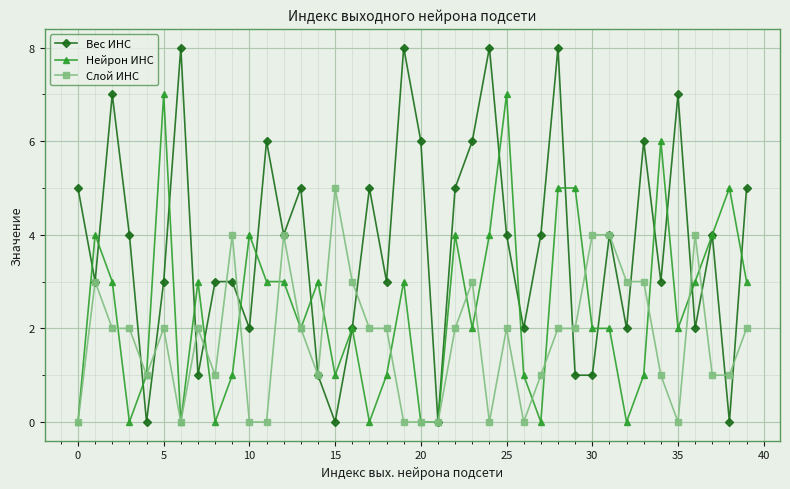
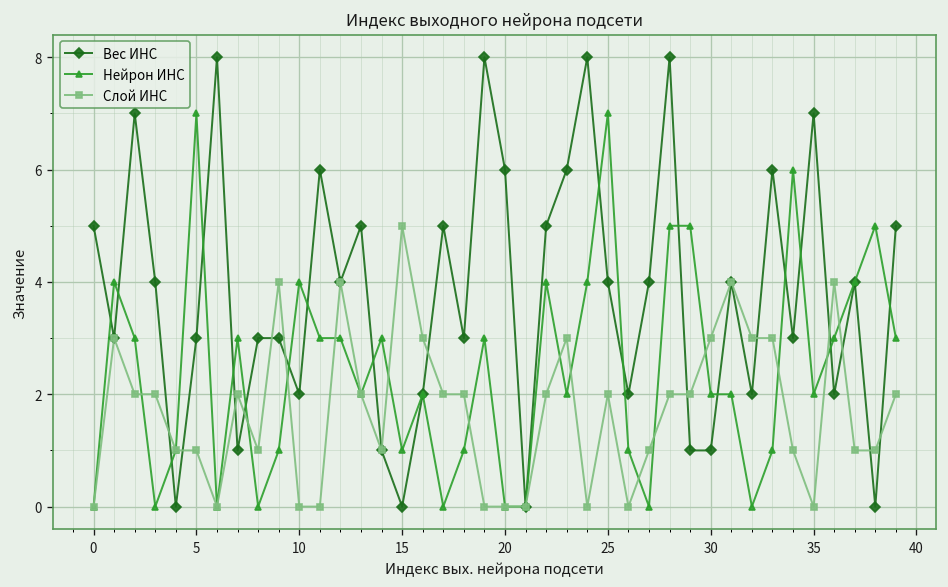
Слой ИНС, 5: 2 -> 1
Слой ИНС, 30: 4 -> 3
